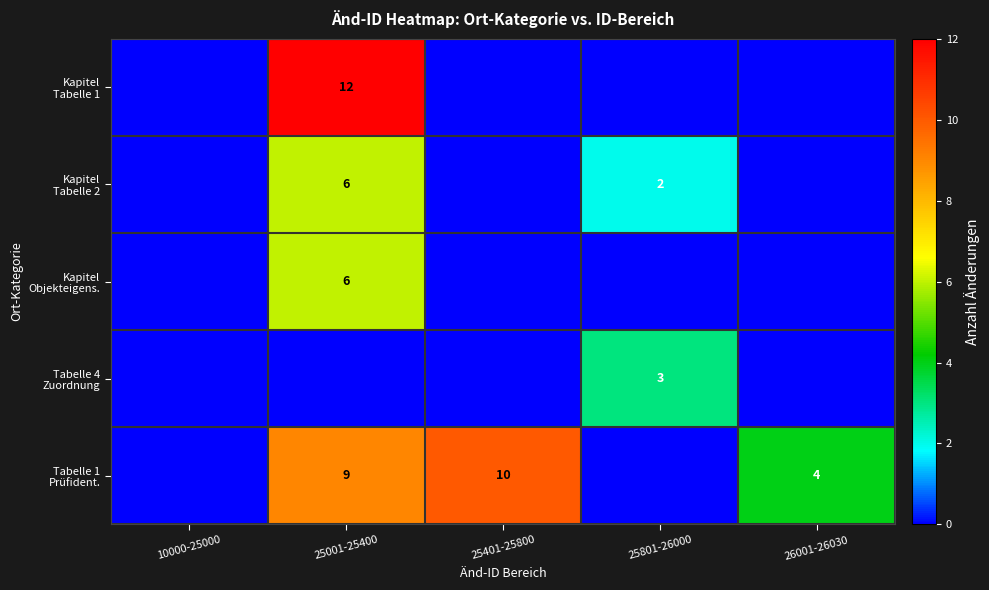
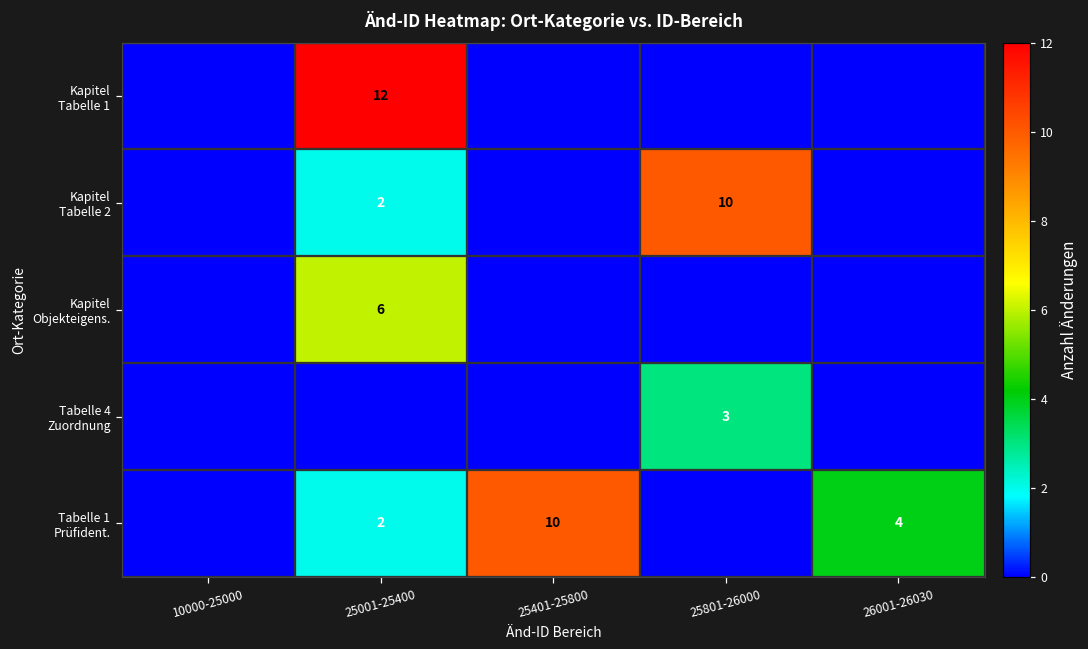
Kapitel Tabelle 2, 25001-25400: 6 -> 2
Kapitel Tabelle 2, 25801-26000: 2 -> 10
Tabelle 1 Prüfident., 25001-25400: 9 -> 2
